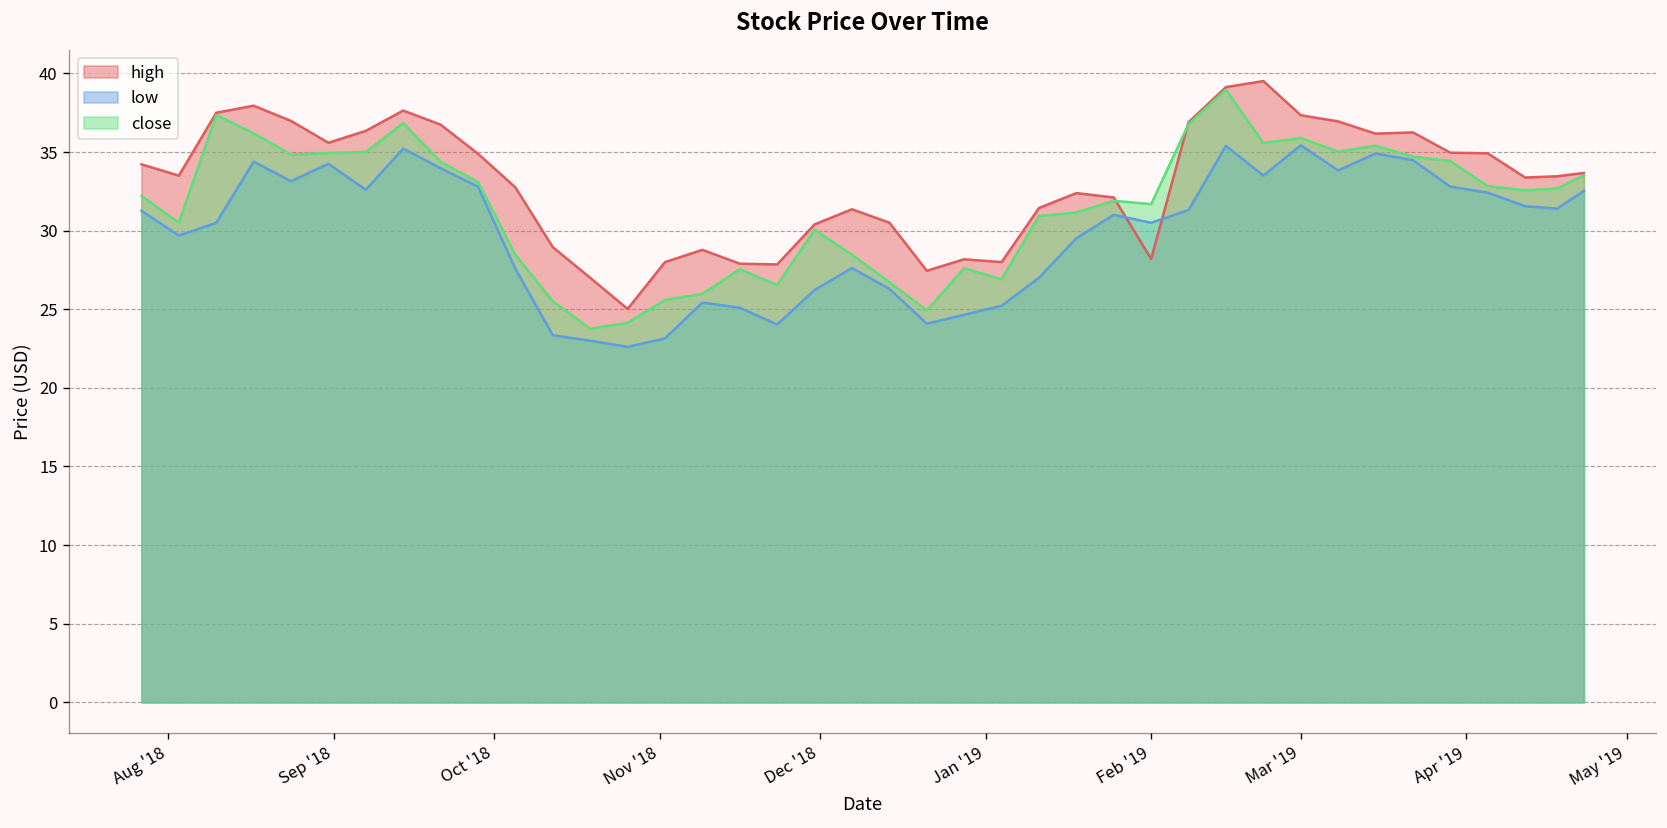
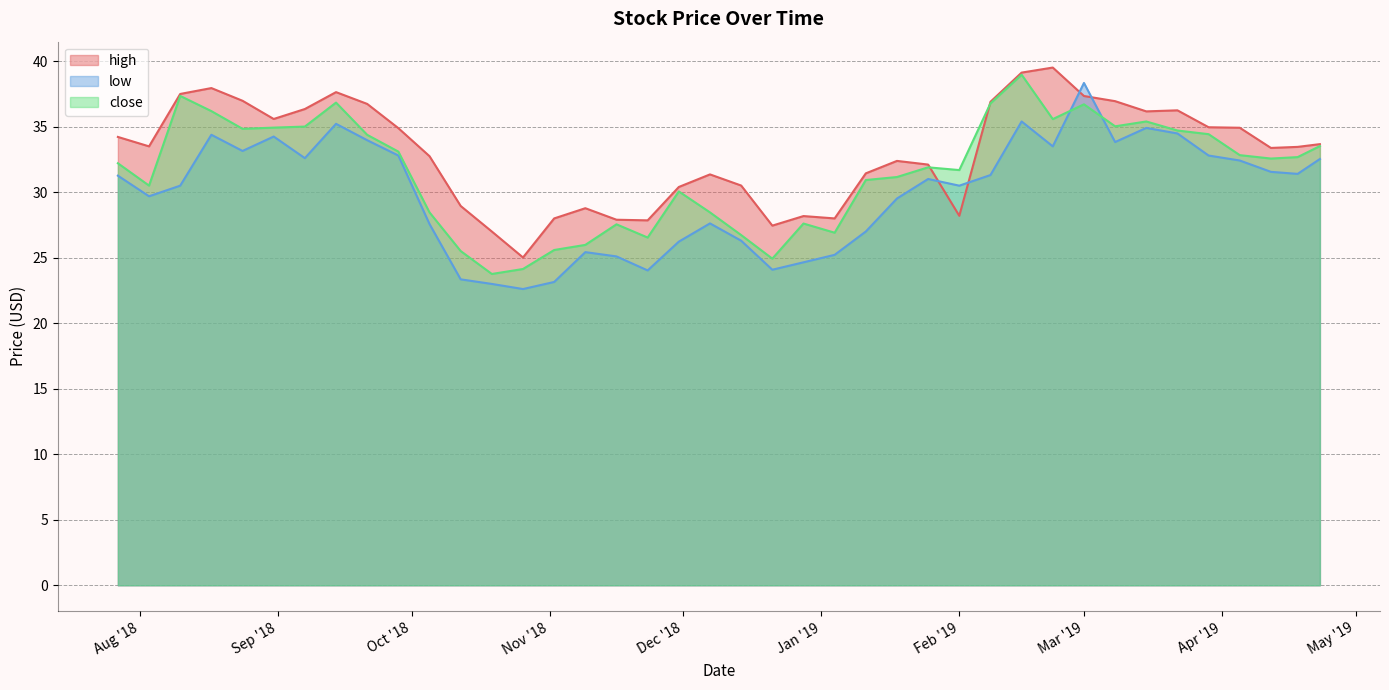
low, Mar '19: 35.4 -> 38.3
close, Mar '19: 35.9 -> 36.7
